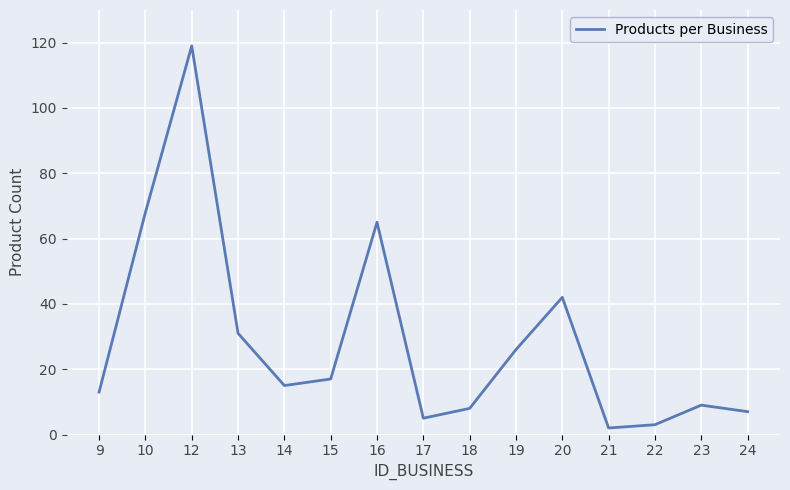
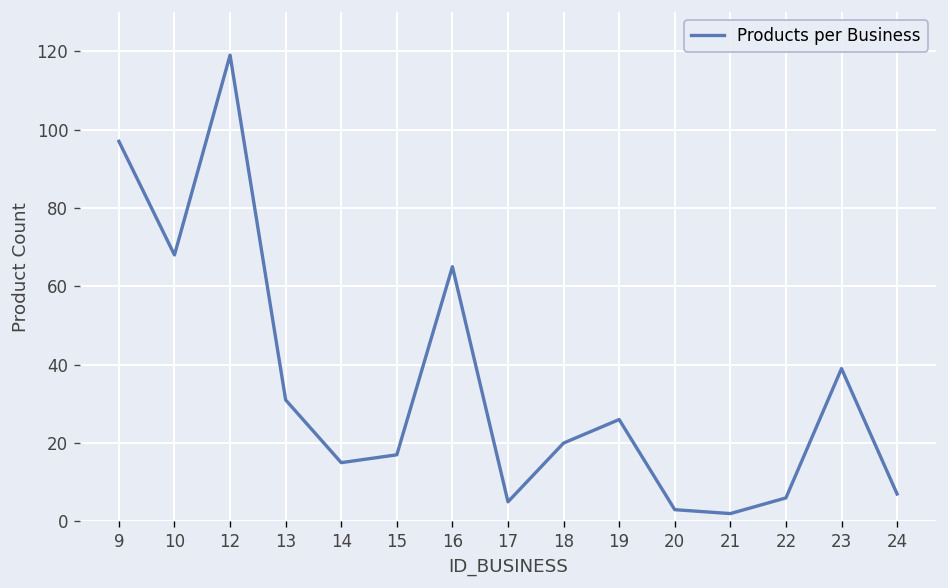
9: 13 -> 97
18: 8 -> 20
20: 42 -> 3
22: 3 -> 6
23: 9 -> 39
